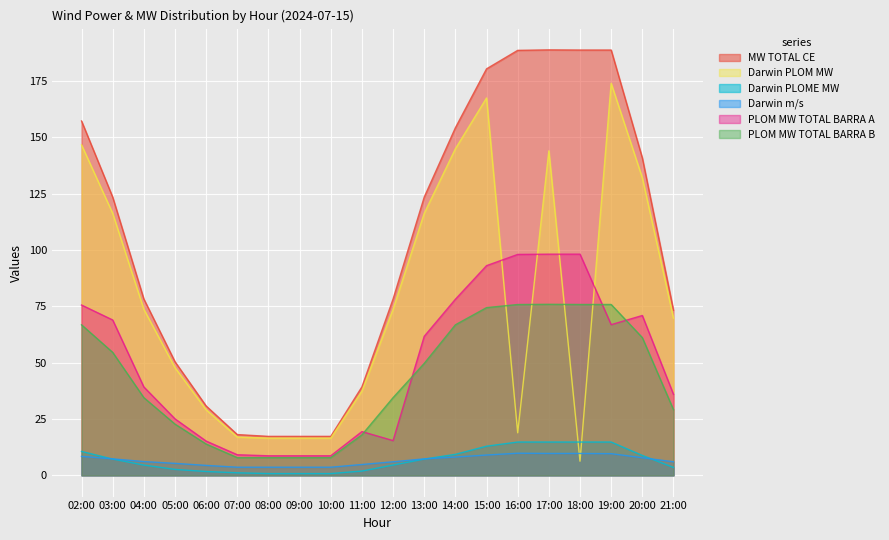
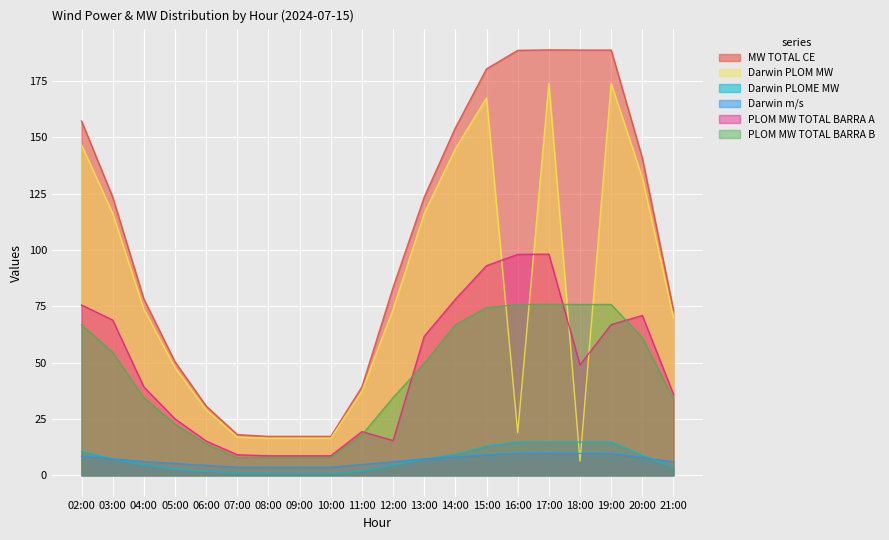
MW TOTAL CE, 12:00: 78 -> 83
Darwin PLOM MW, 17:00: 144 -> 174
PLOM MW TOTAL BARRA A, 18:00: 98 -> 49
PLOM MW TOTAL BARRA B, 21:00: 29 -> 34
